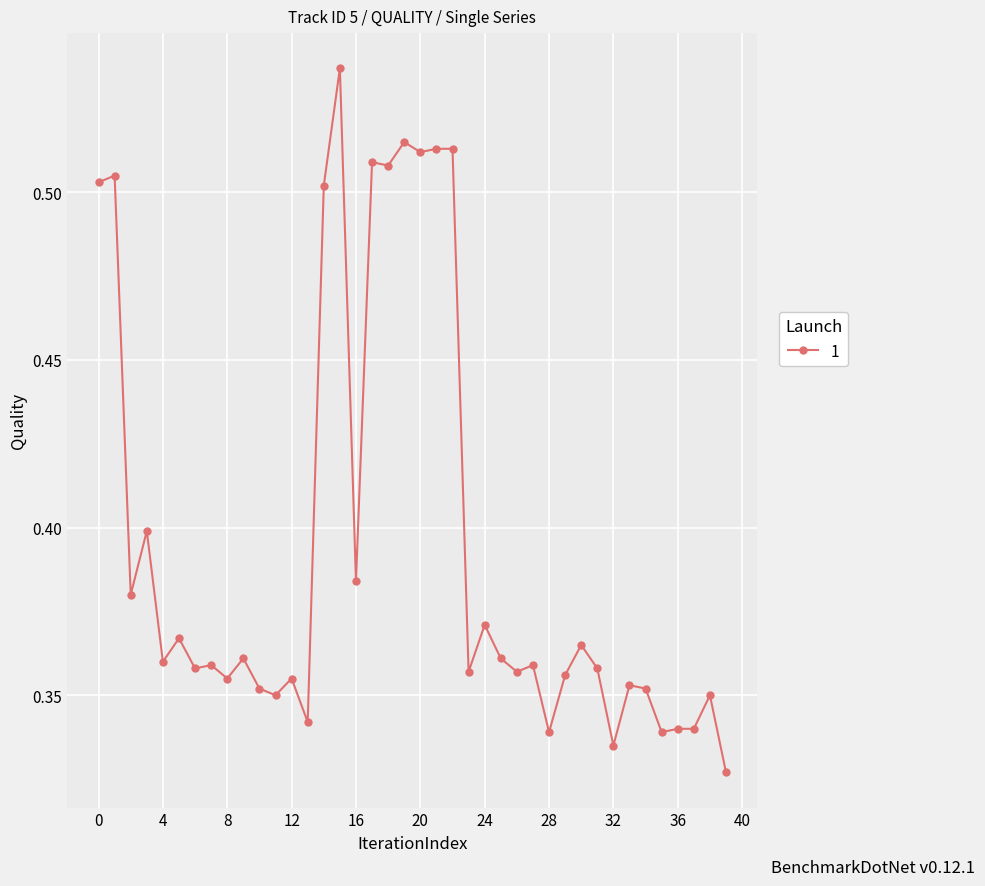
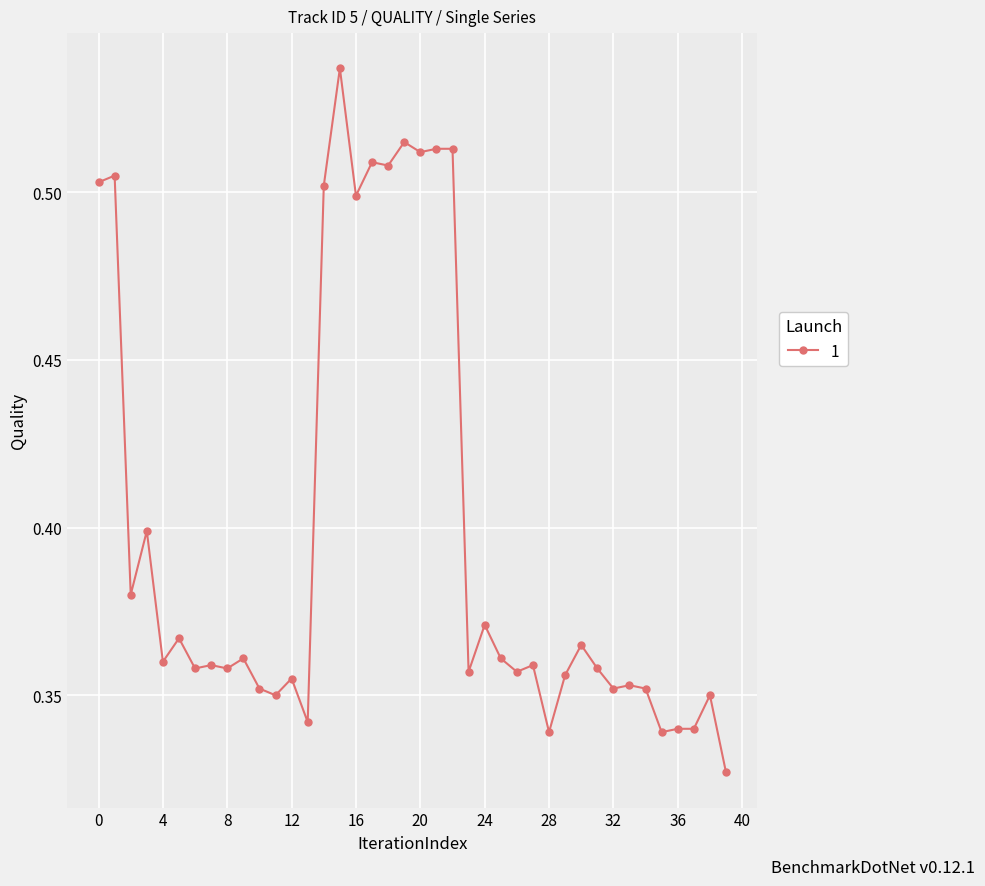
8: 0.355 -> 0.358
16: 0.384 -> 0.499
32: 0.335 -> 0.352
